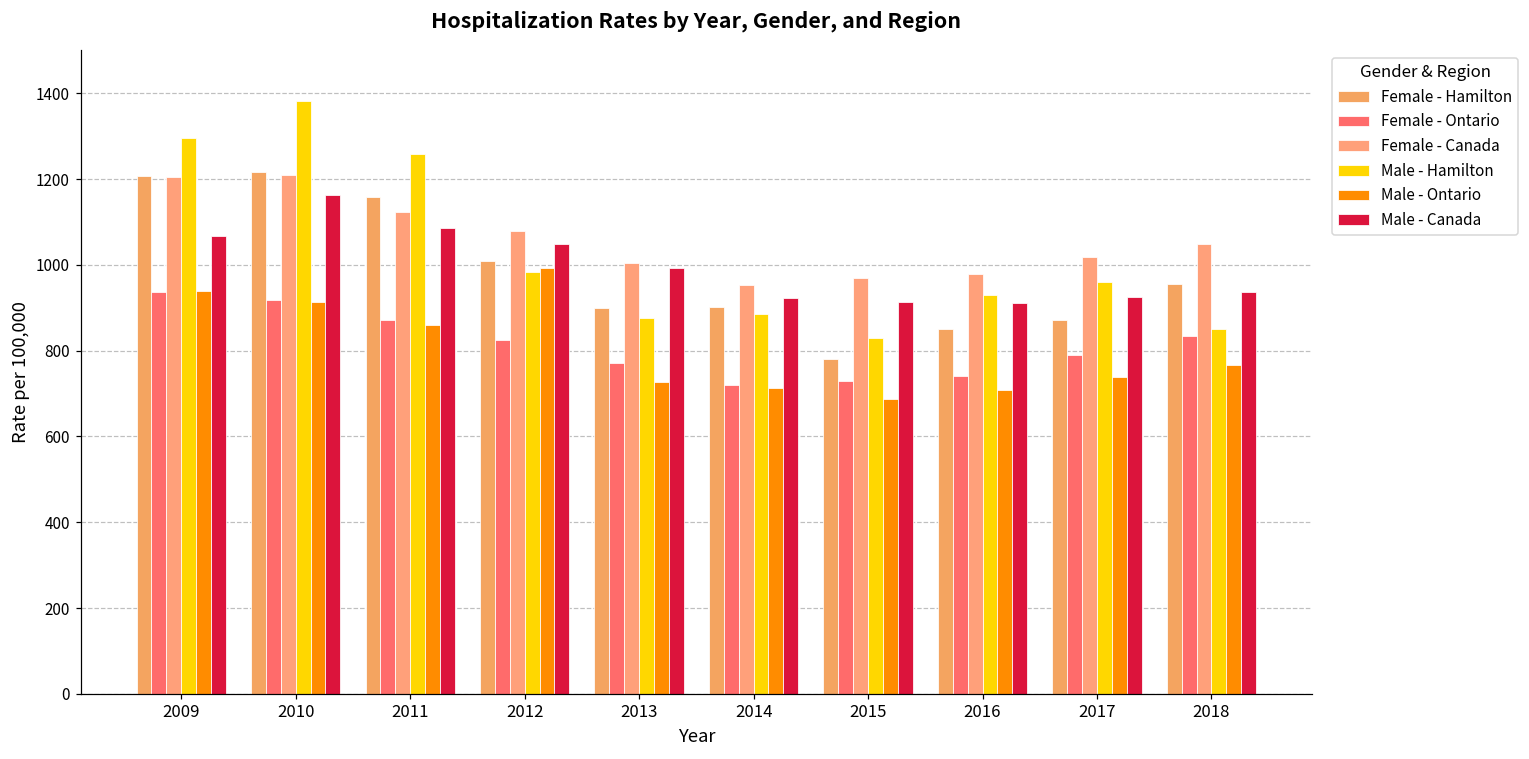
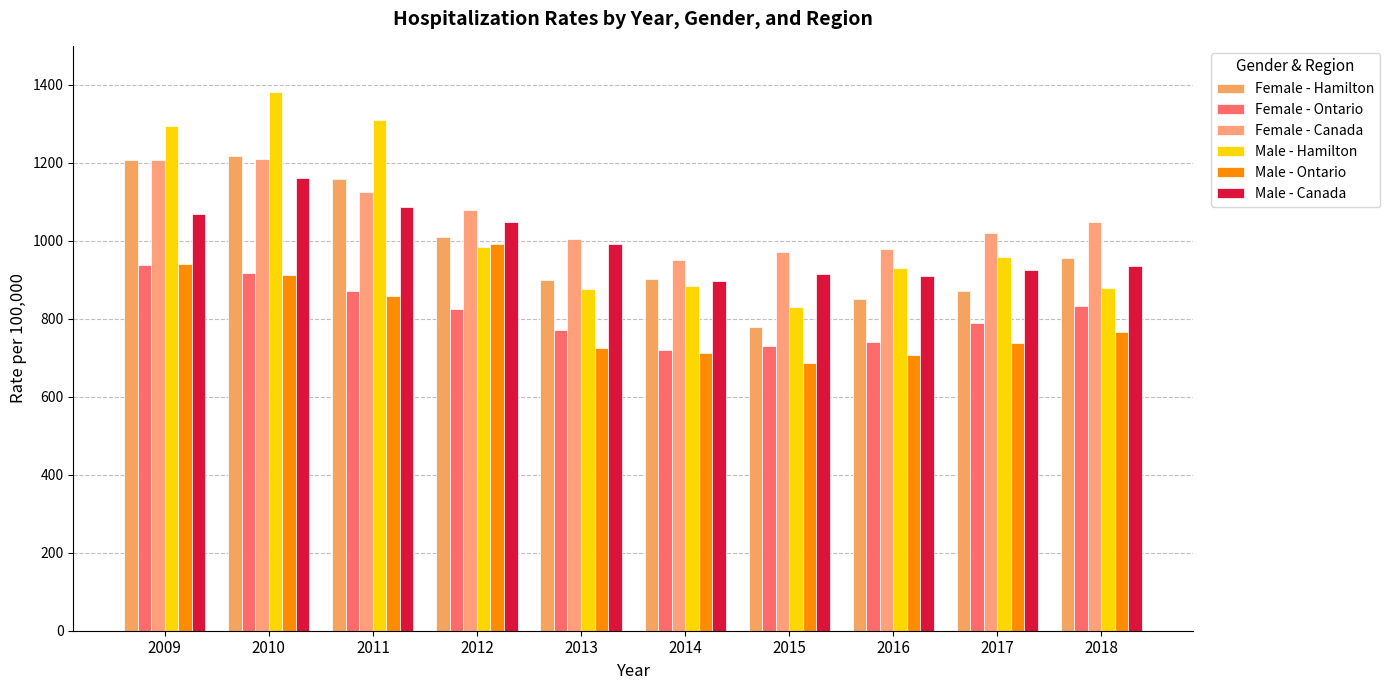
Male - Hamilton, 2011: 1260 -> 1310
Male - Canada, 2014: 920 -> 900
Male - Hamilton, 2018: 850 -> 880
